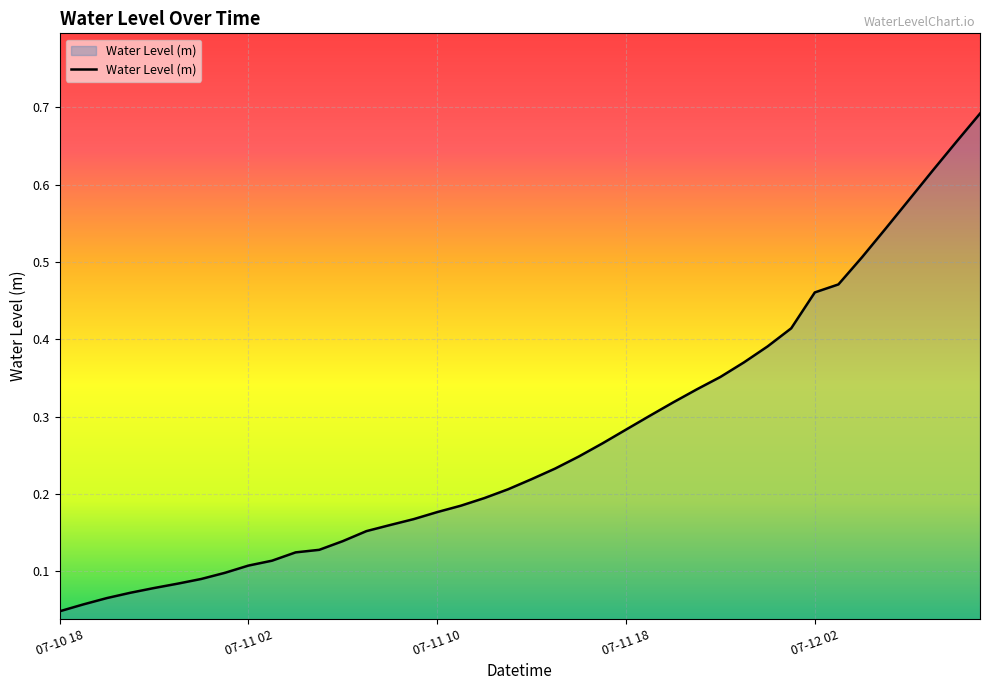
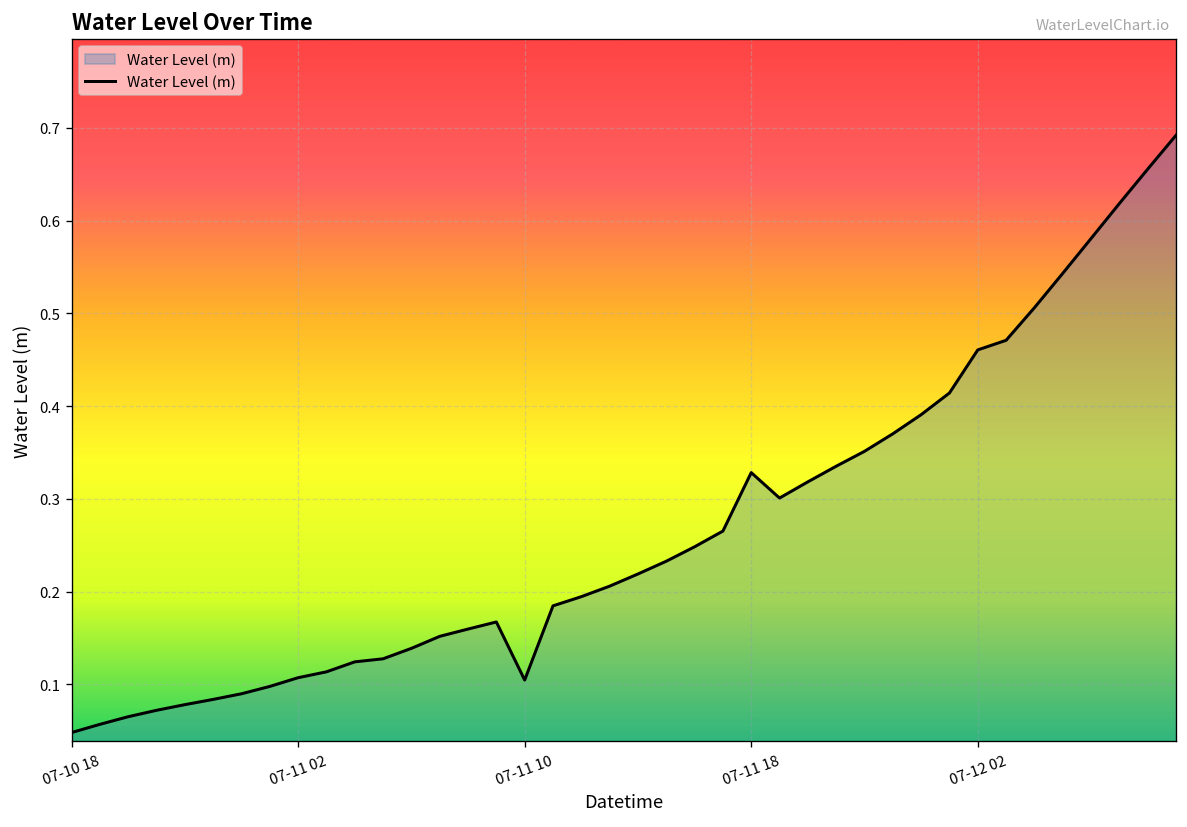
07-11 10: 0.18 -> 0.10
07-11 18: 0.28 -> 0.33
